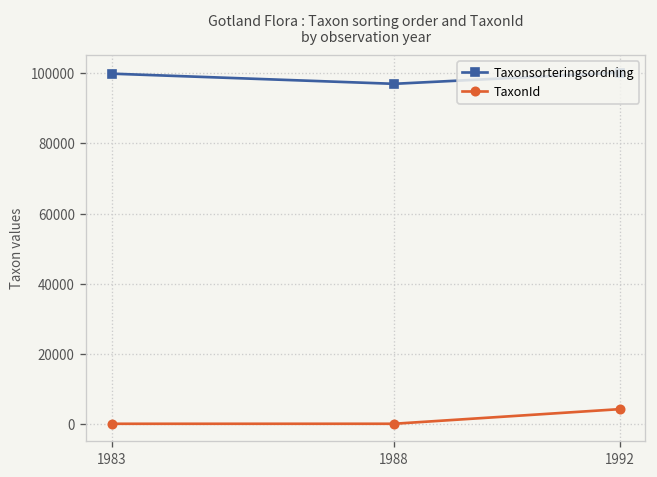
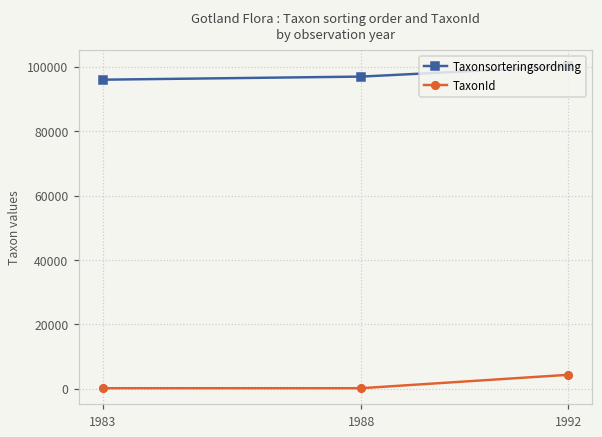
Taxonsorteringsordning, 1983: 100000 -> 96000
